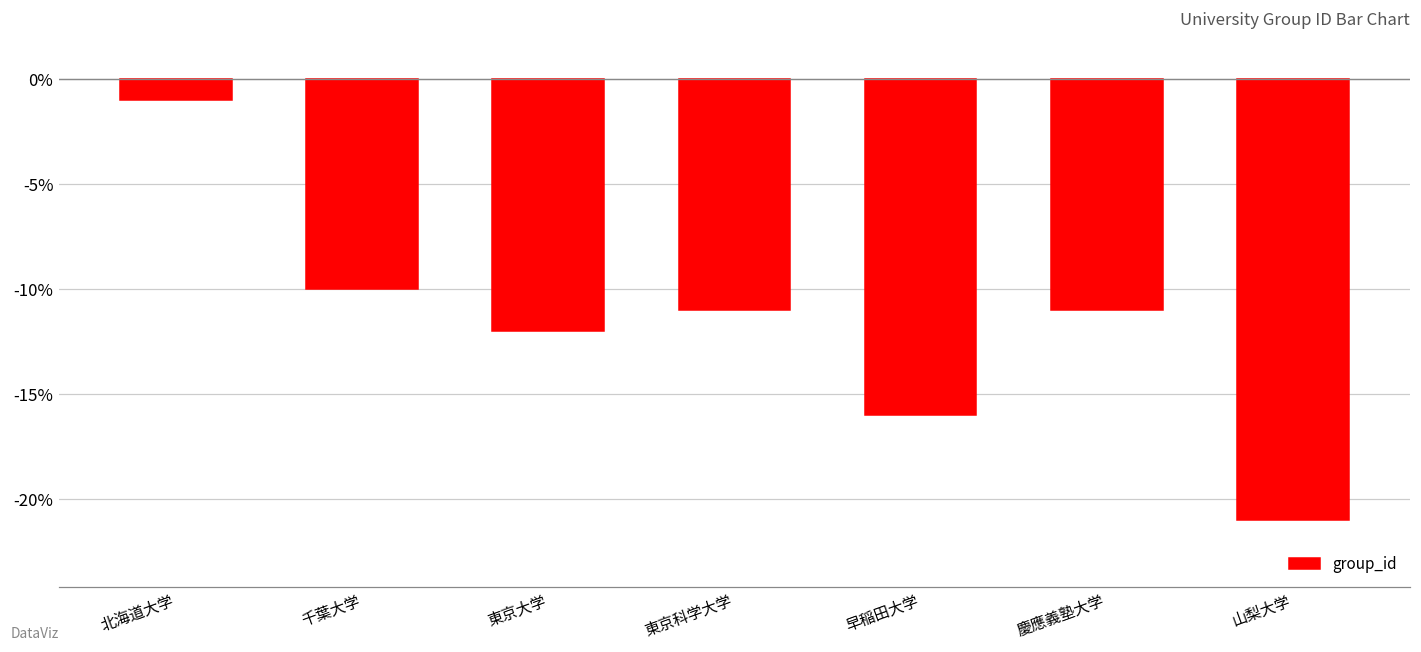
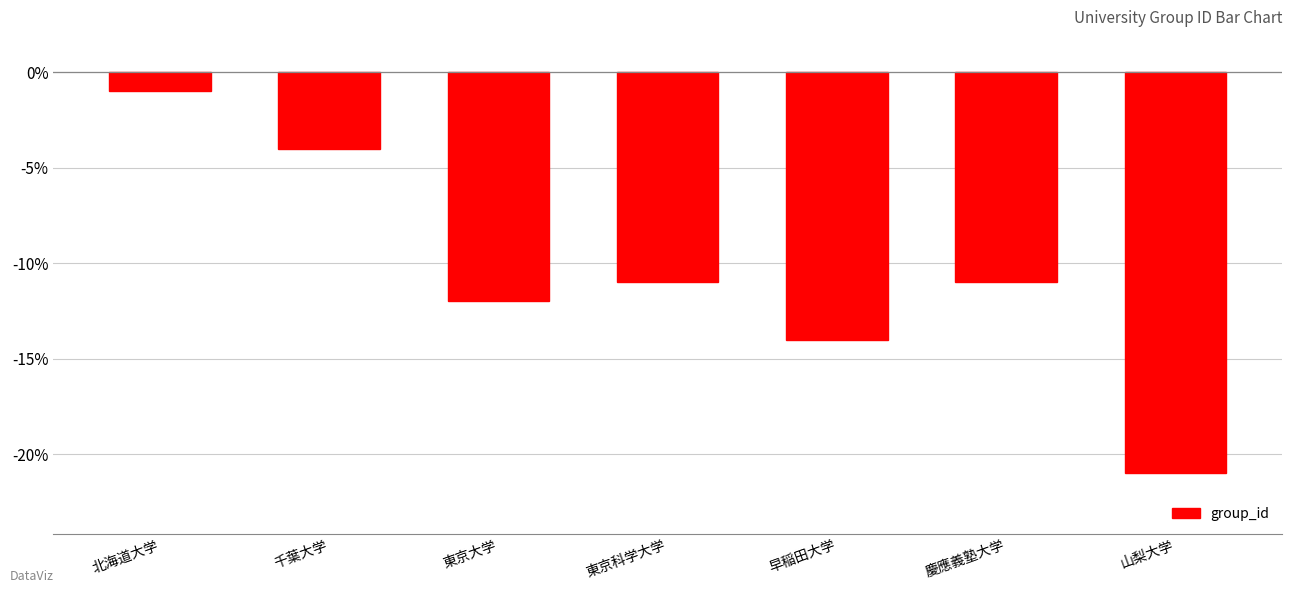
千葉大学: -10.0% -> -4.0%
早稲田大学: -16.0% -> -14.0%
